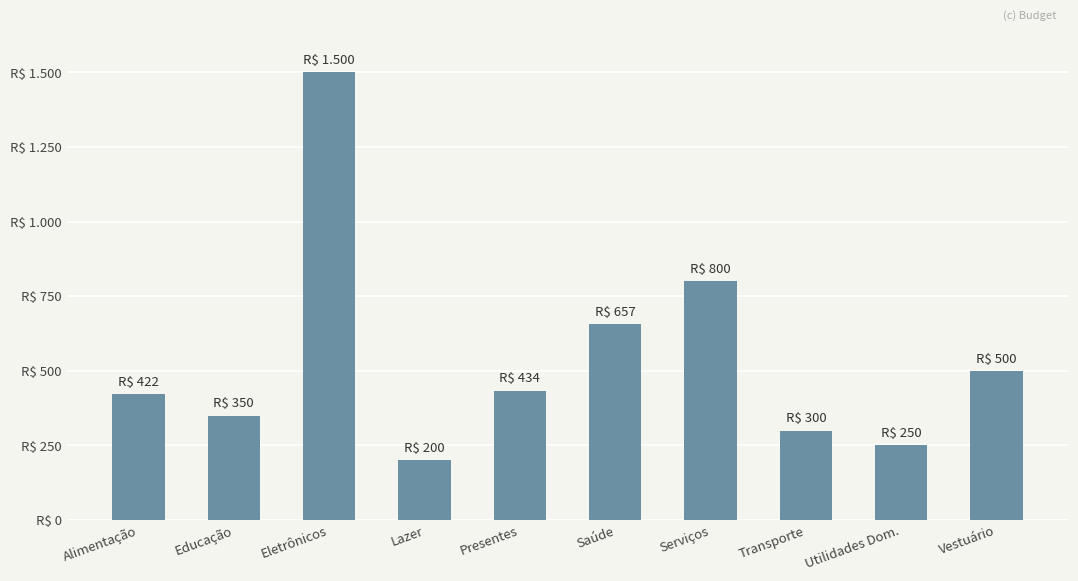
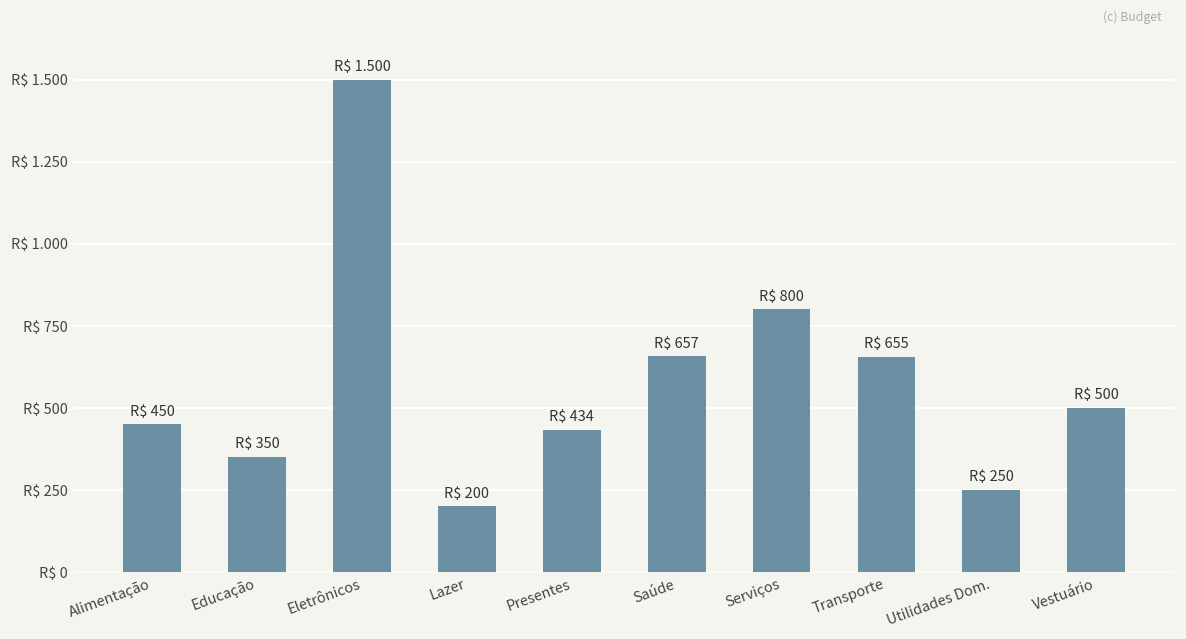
Alimentação: 422 -> 450
Transporte: 300 -> 655
